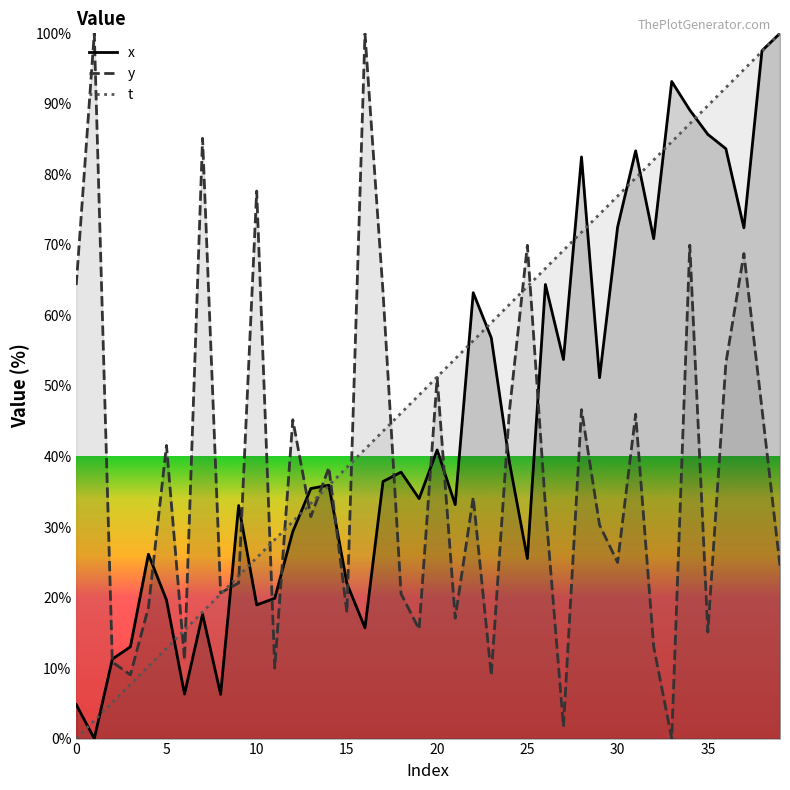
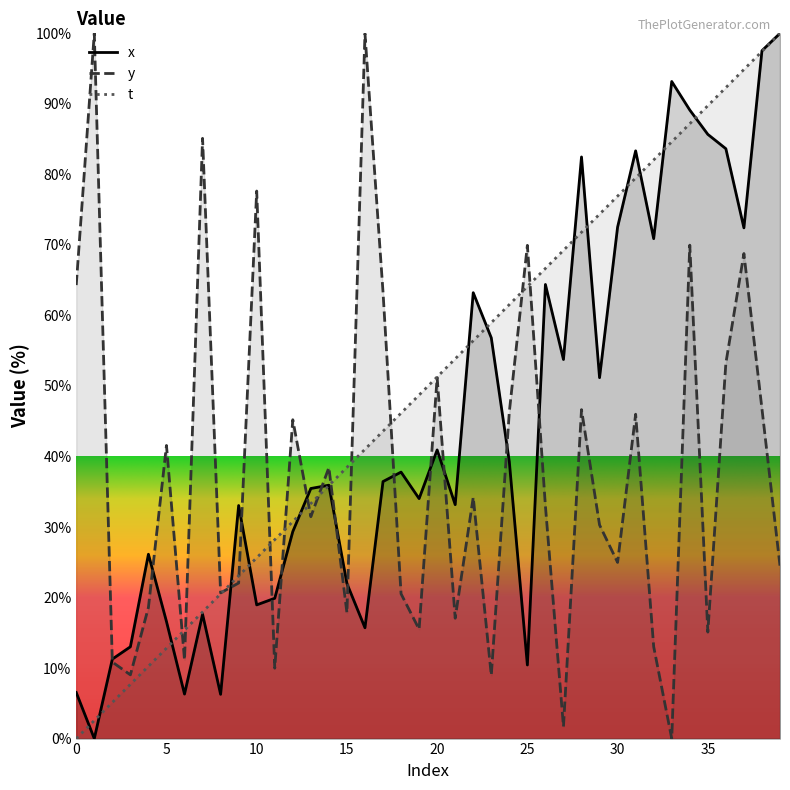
x, 0: 5% -> 7%
x, 5: 20% -> 17%
x, 25: 26% -> 10%
